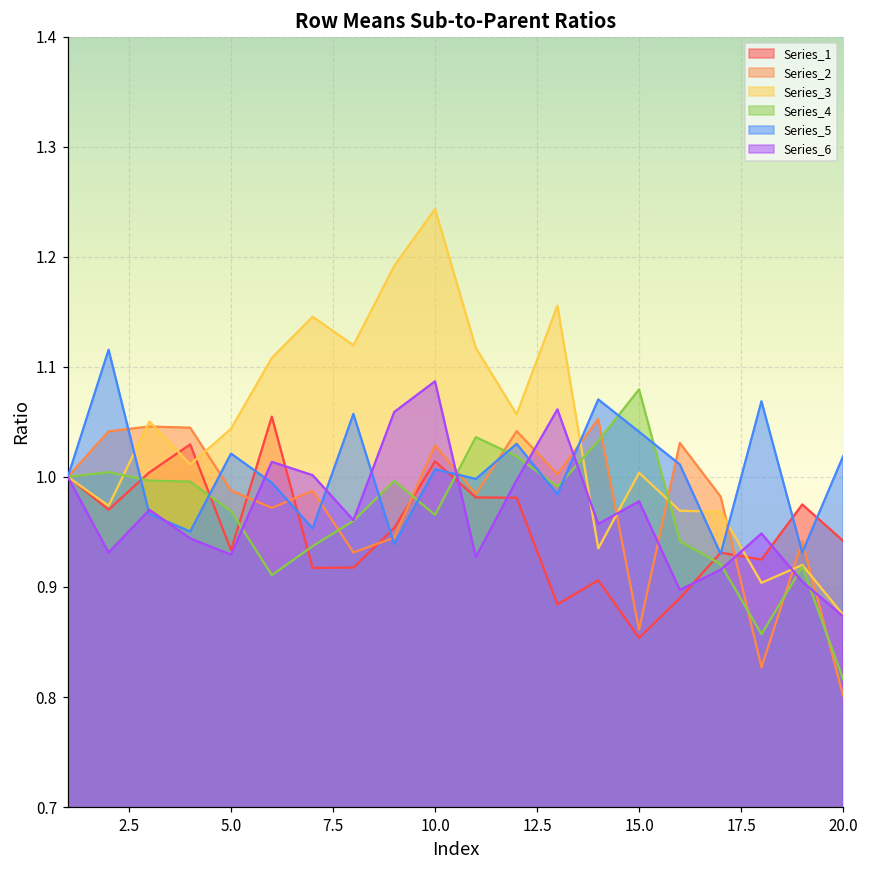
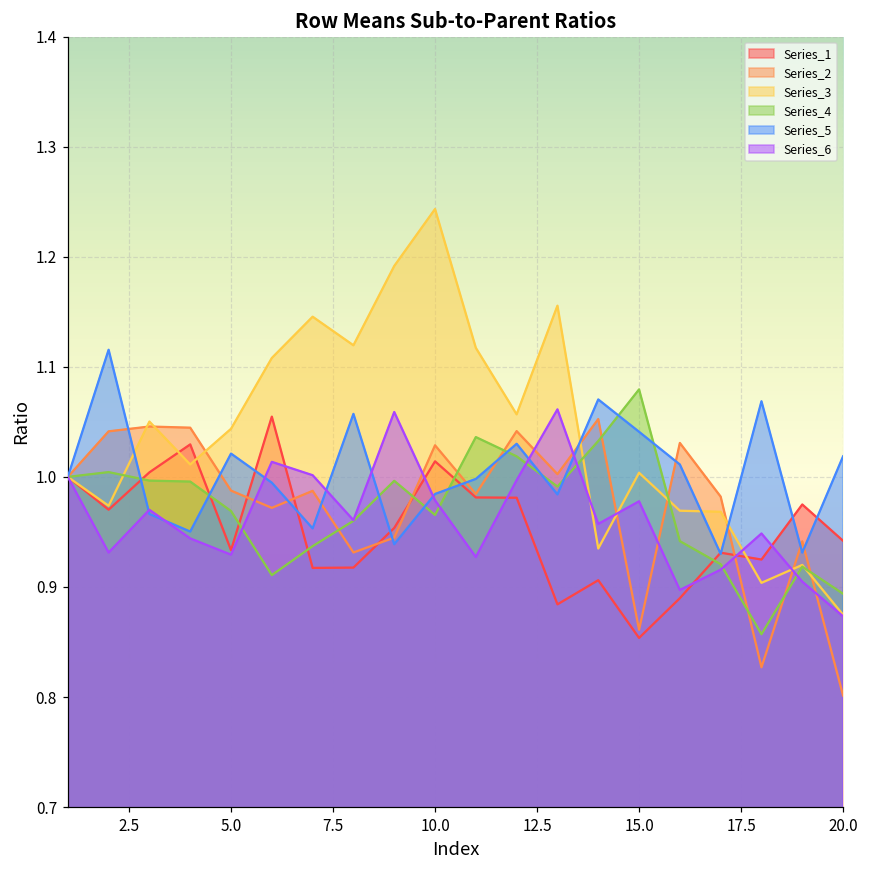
Series_5, 10.0: 1.007 -> 0.984
Series_6, 10.0: 1.087 -> 0.979
Series_4, 20.0: 0.816 -> 0.894
